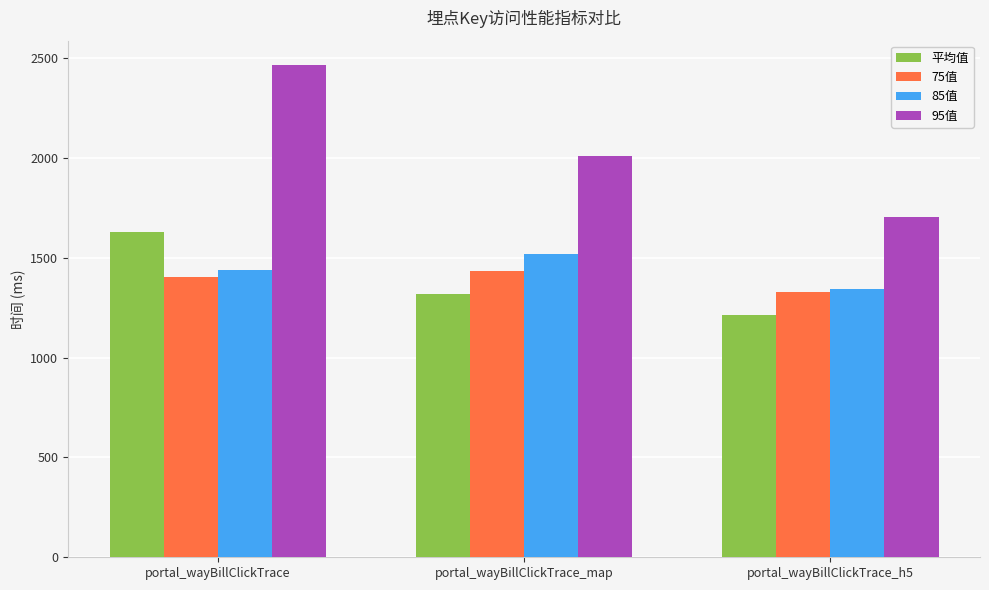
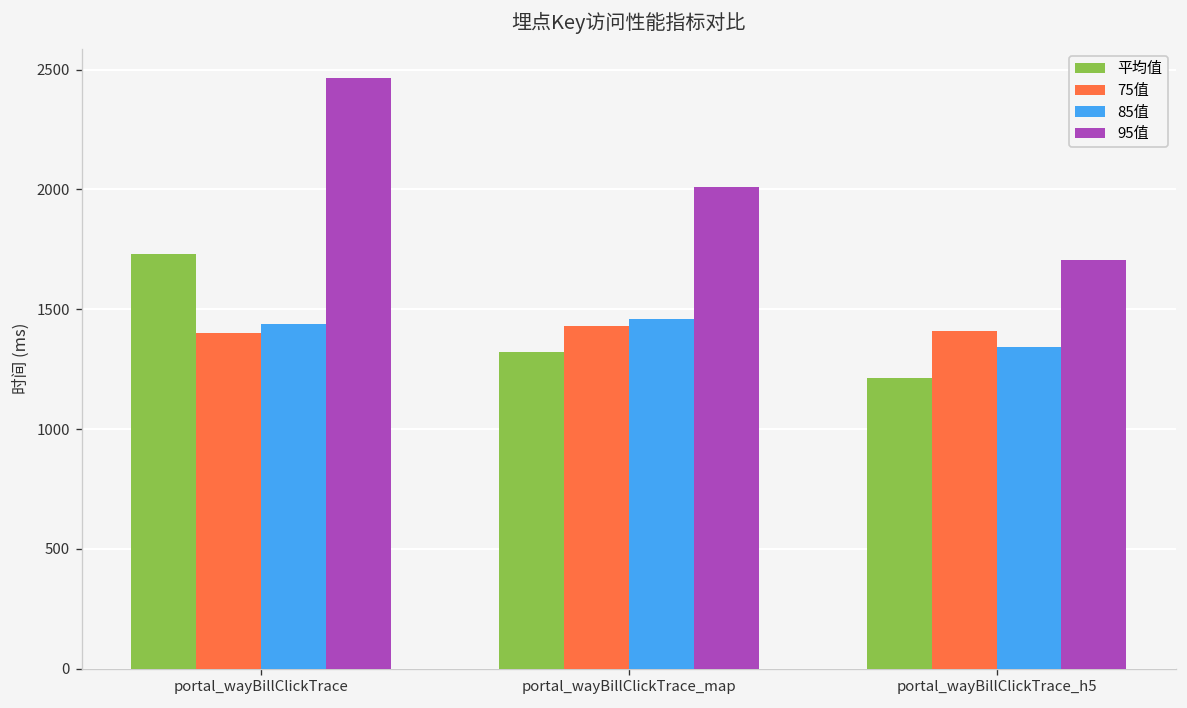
平均值, portal_wayBillClickTrace: 1630 -> 1730
85值, portal_wayBillClickTrace_map: 1520 -> 1460
75值, portal_wayBillClickTrace_h5: 1330 -> 1410
